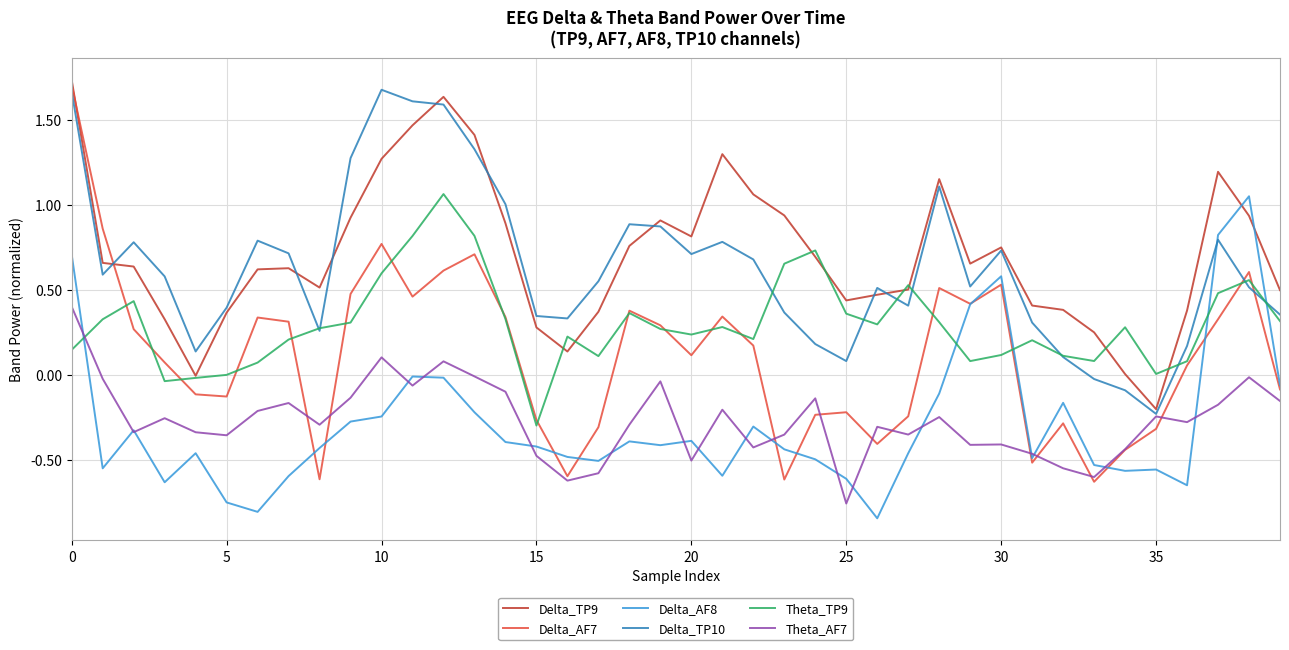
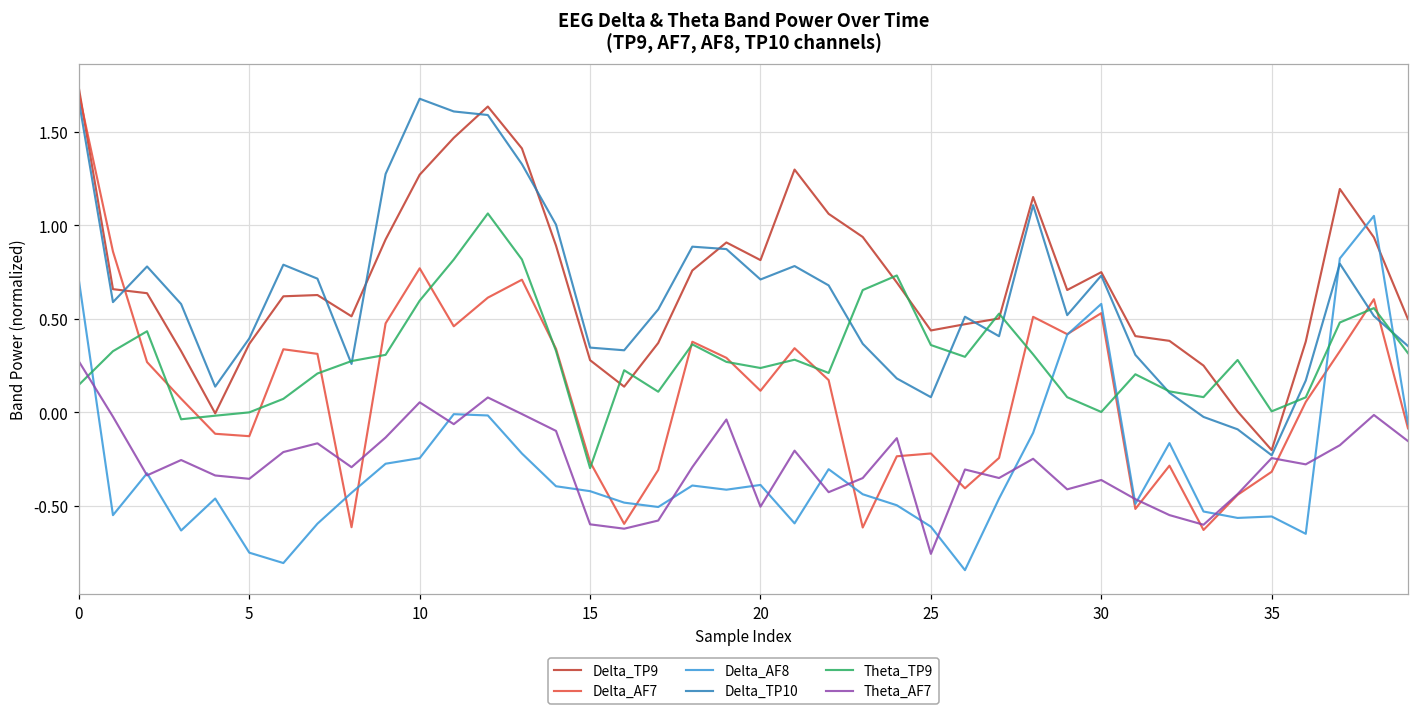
Theta_AF7, 0: 0.40 -> 0.27
Theta_AF7, 10: 0.10 -> 0.05
Theta_AF7, 15: -0.48 -> -0.60
Theta_TP9, 30: 0.12 -> 0.00
Theta_AF7, 30: -0.41 -> -0.36
